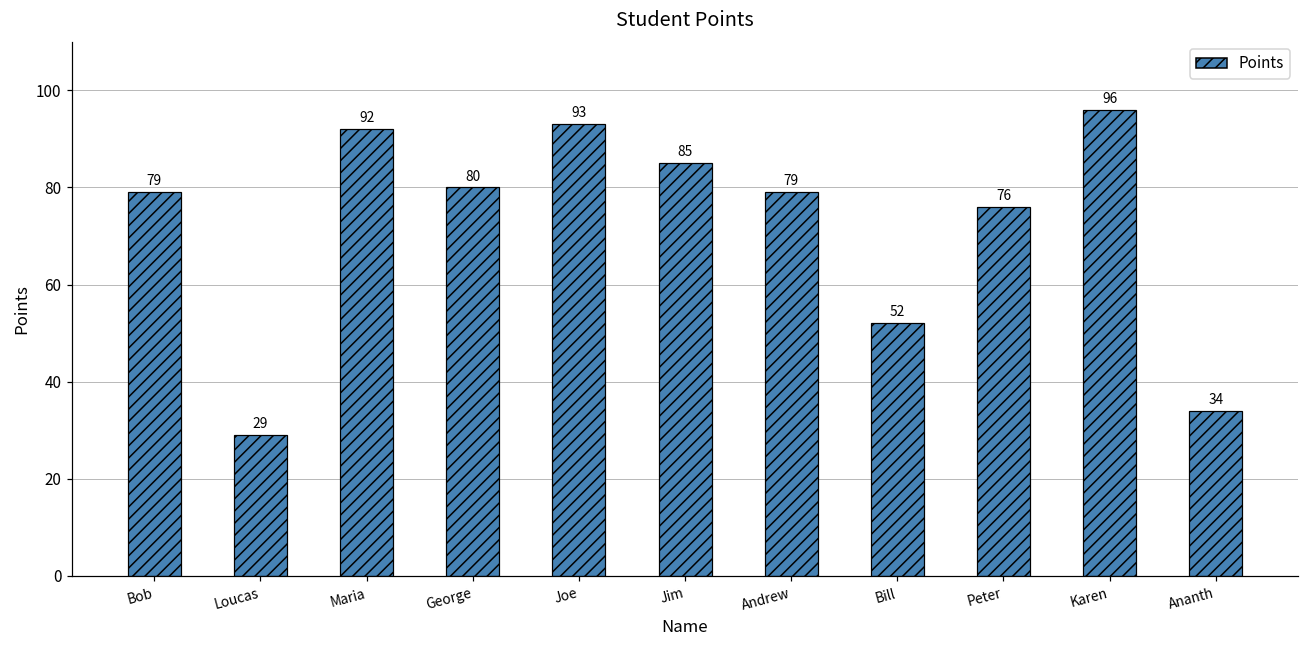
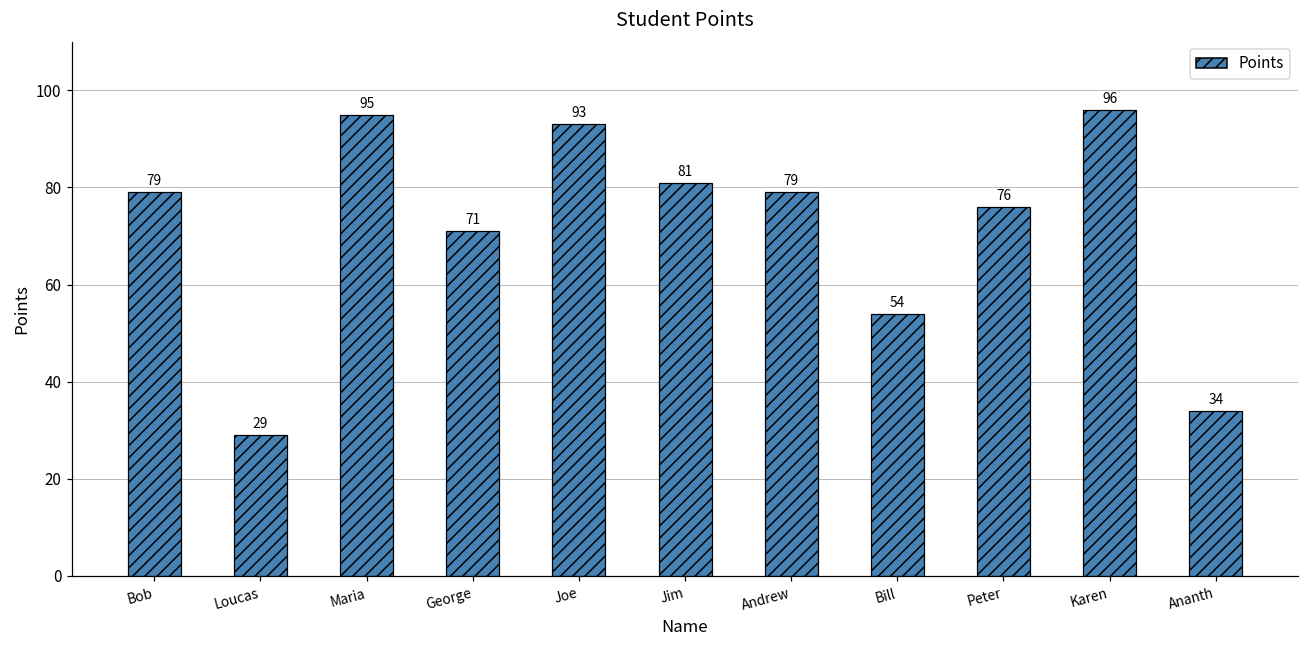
Maria: 92 -> 95
George: 80 -> 71
Jim: 85 -> 81
Bill: 52 -> 54
